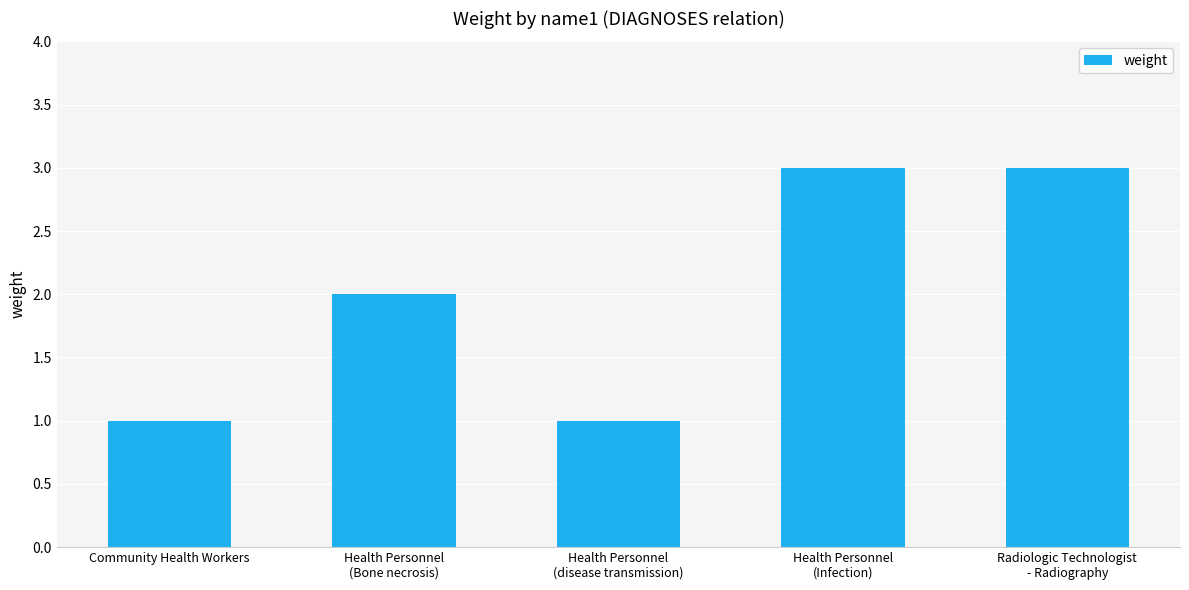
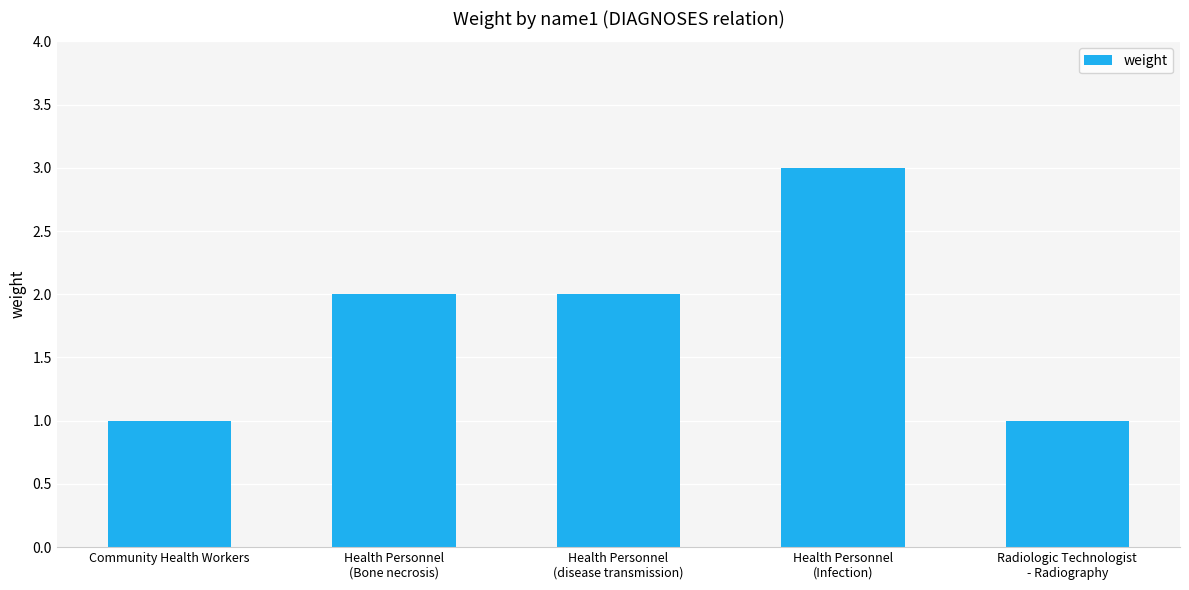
Health Personnel (disease transmission): 1 -> 2
Radiologic Technologist - Radiography: 3 -> 1
